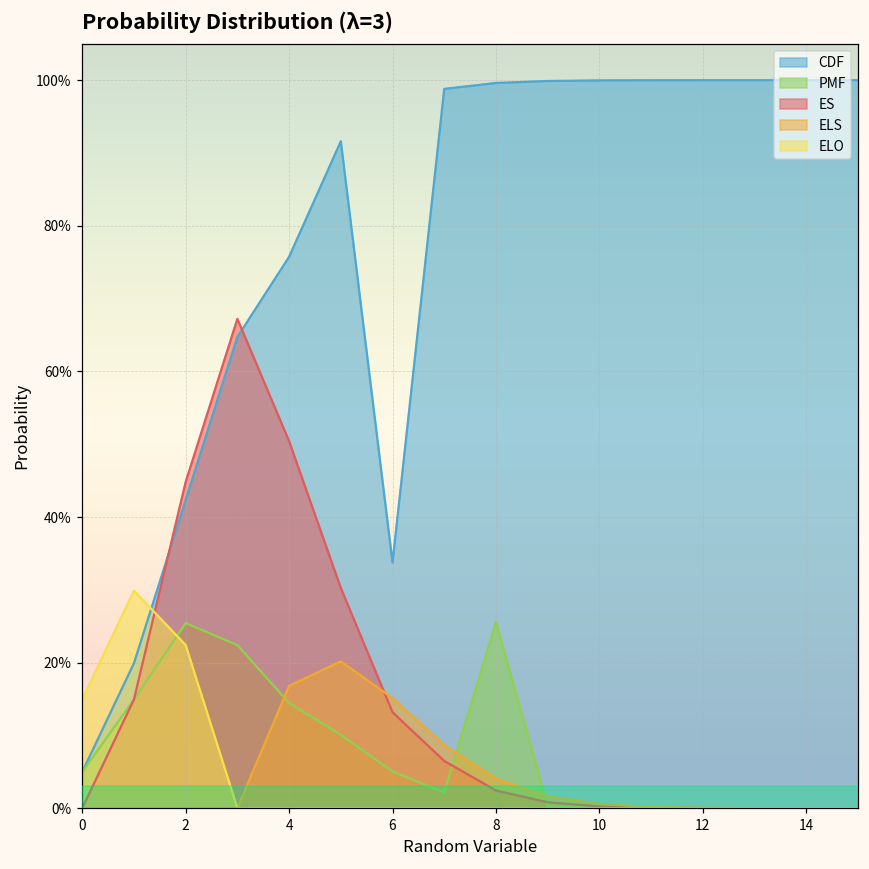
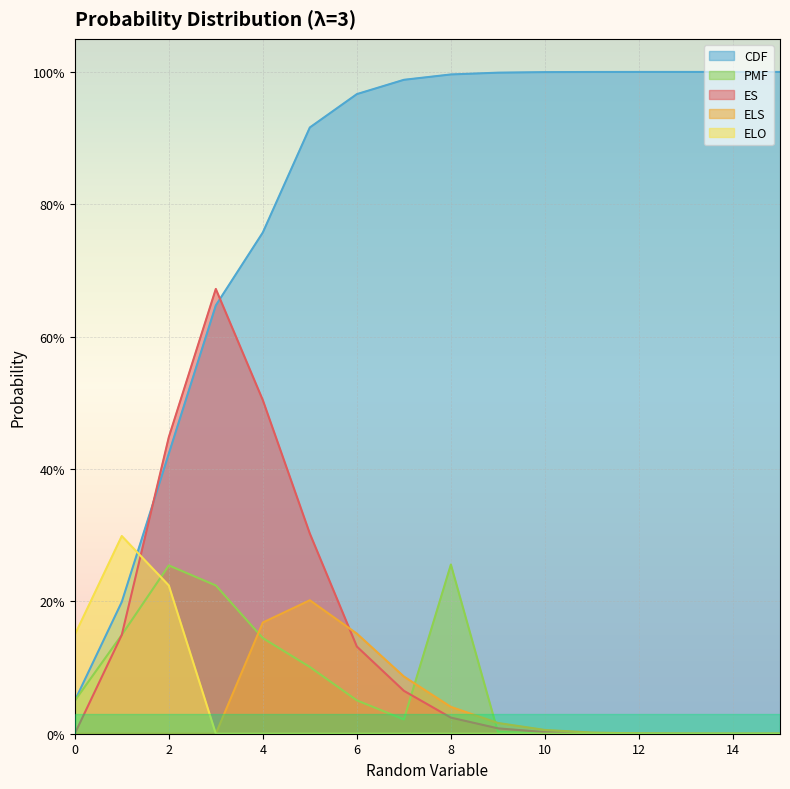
CDF, 6: 34% -> 97%
